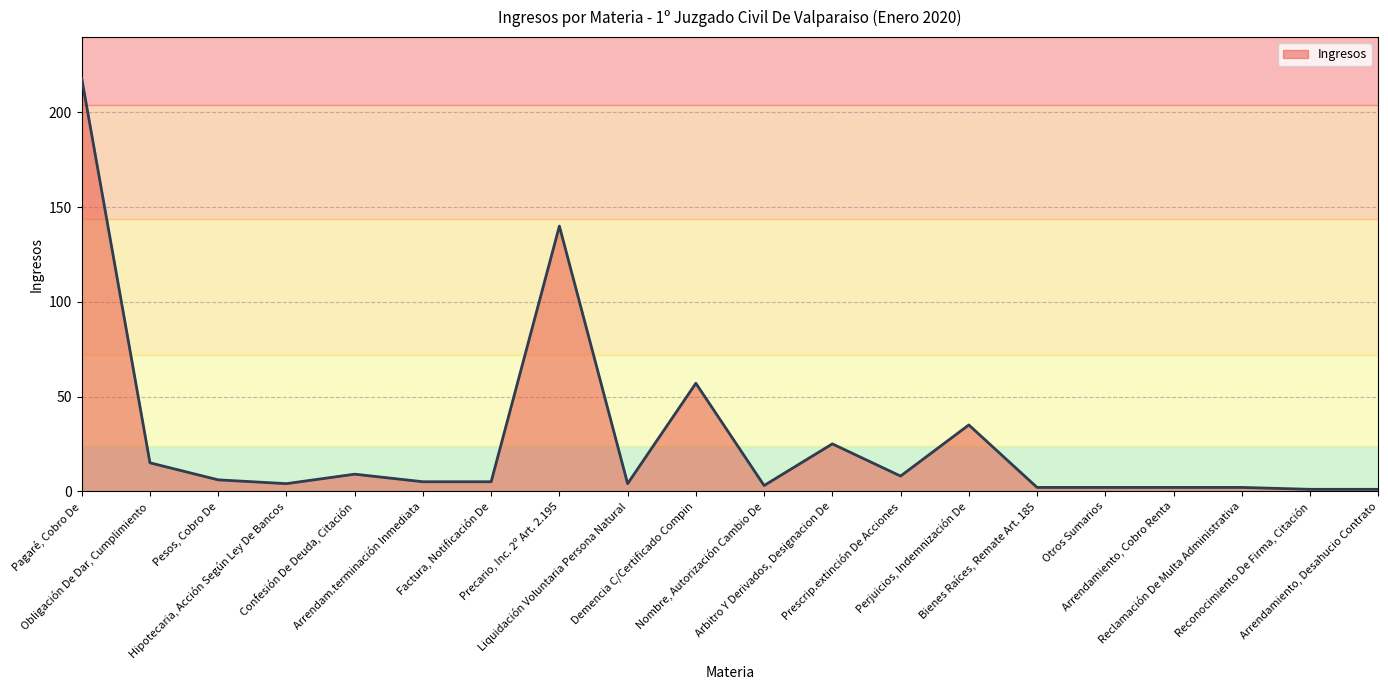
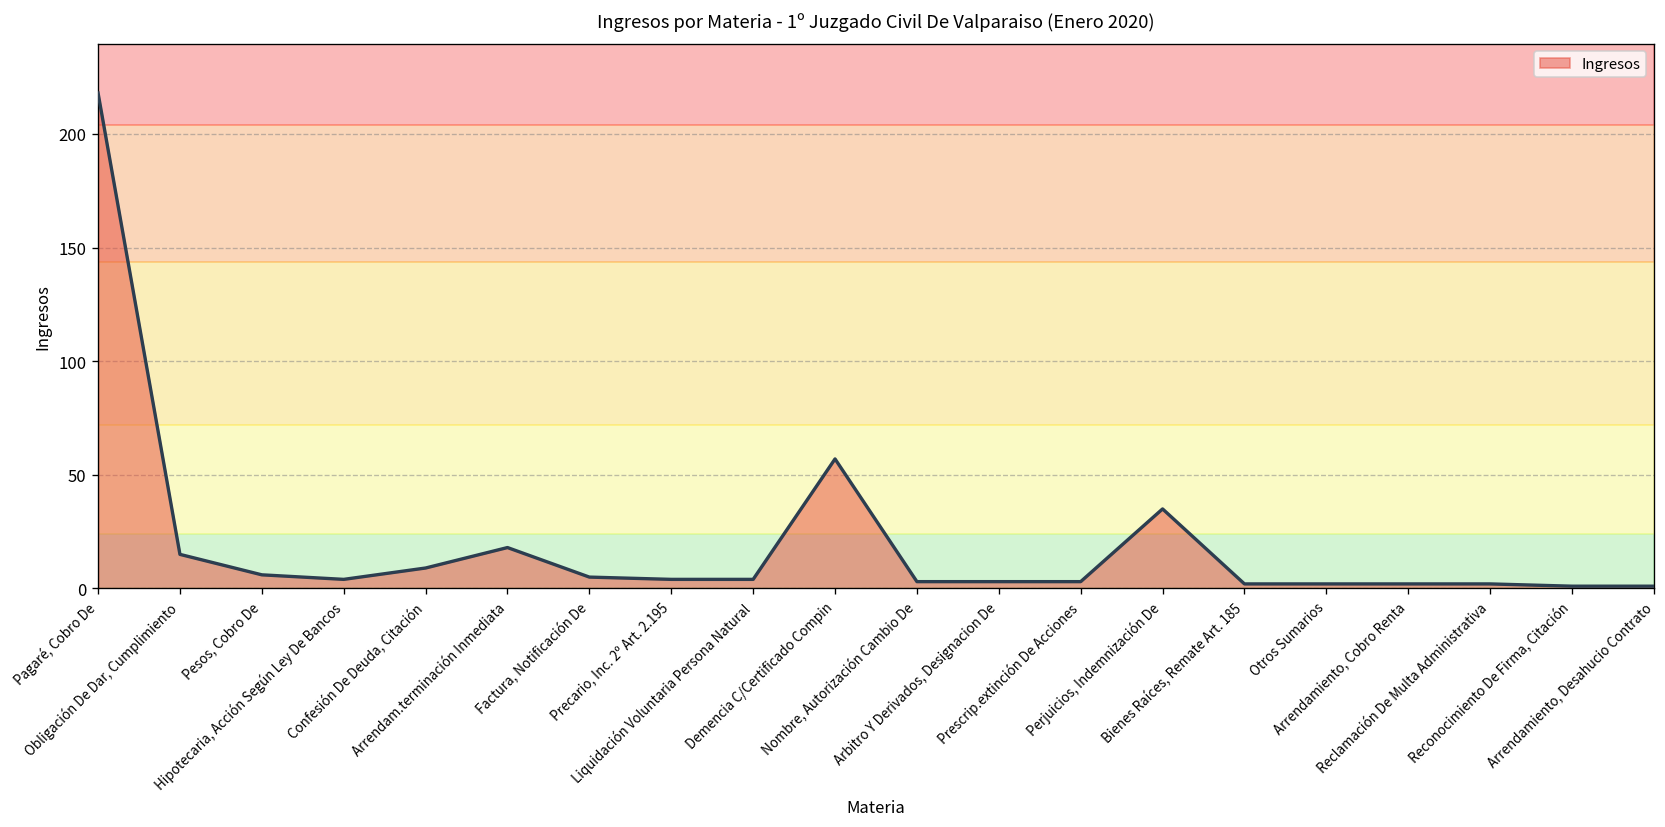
Arrendam.terminación Inmediata: 5 -> 18
Precario, Inc. 2º Art. 2.195: 140 -> 4
Arbitro Y Derivados, Designacion De: 25 -> 3
Prescrip.extinción De Acciones: 8 -> 3
